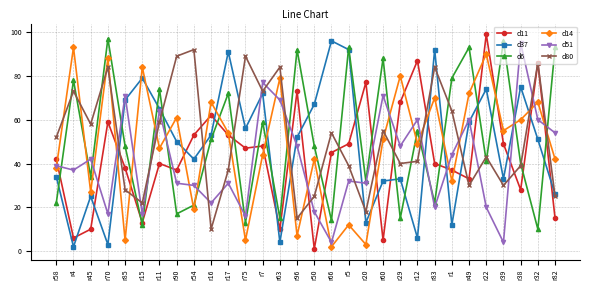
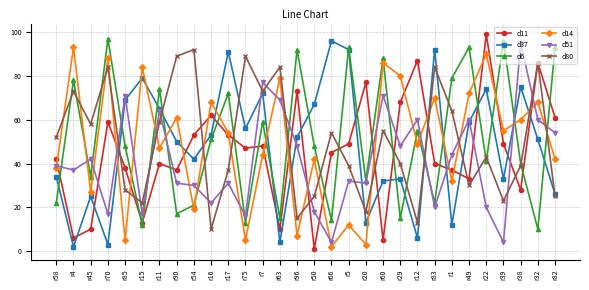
d14, r60: 51 -> 86
d80, r12: 41 -> 13
d80, r39: 30 -> 23
d11, r82: 15 -> 61
